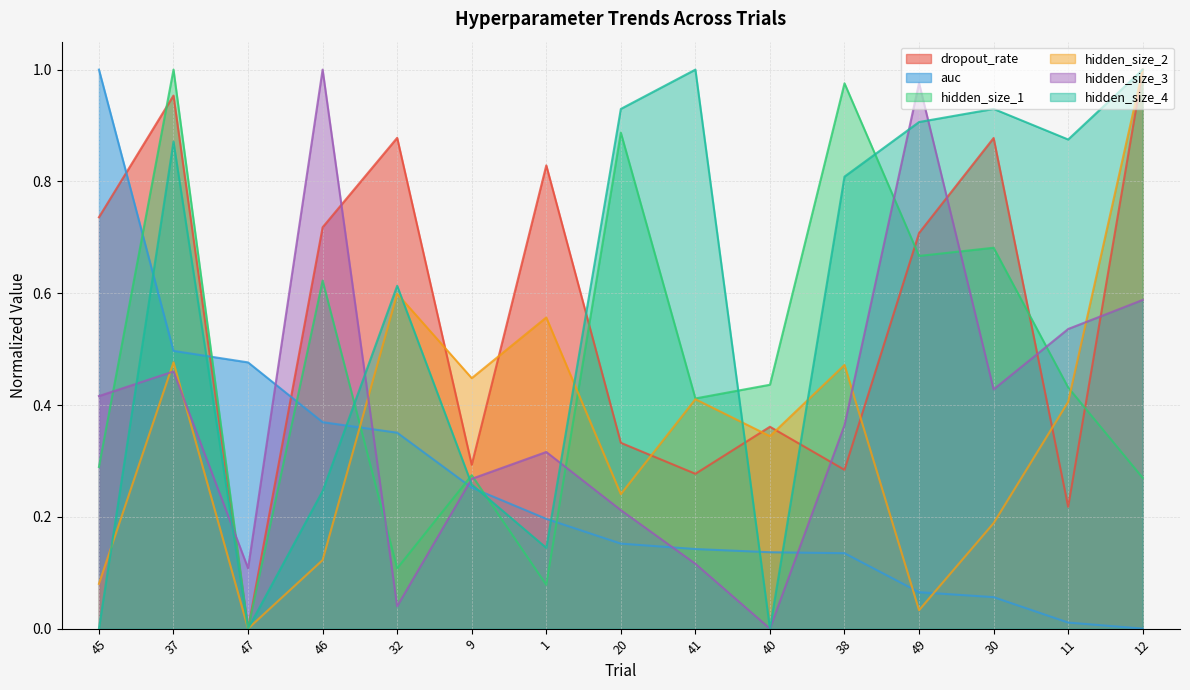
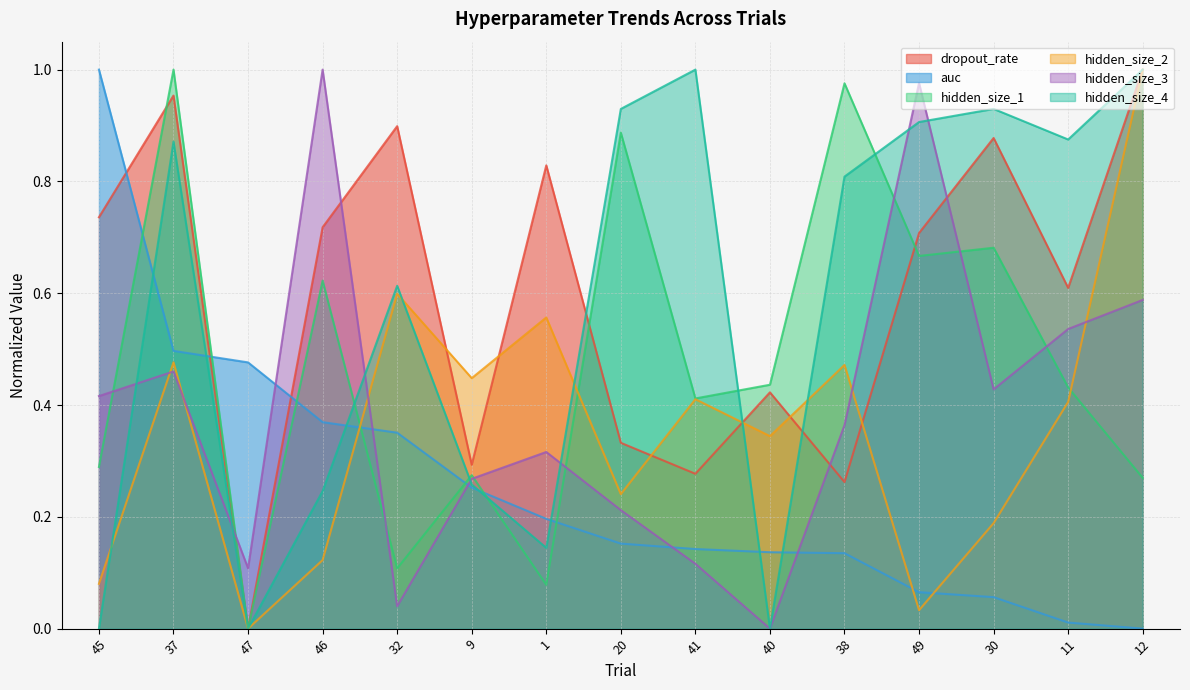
dropout_rate, 32: 0.88 -> 0.90
dropout_rate, 40: 0.36 -> 0.42
dropout_rate, 38: 0.28 -> 0.26
dropout_rate, 11: 0.22 -> 0.61
